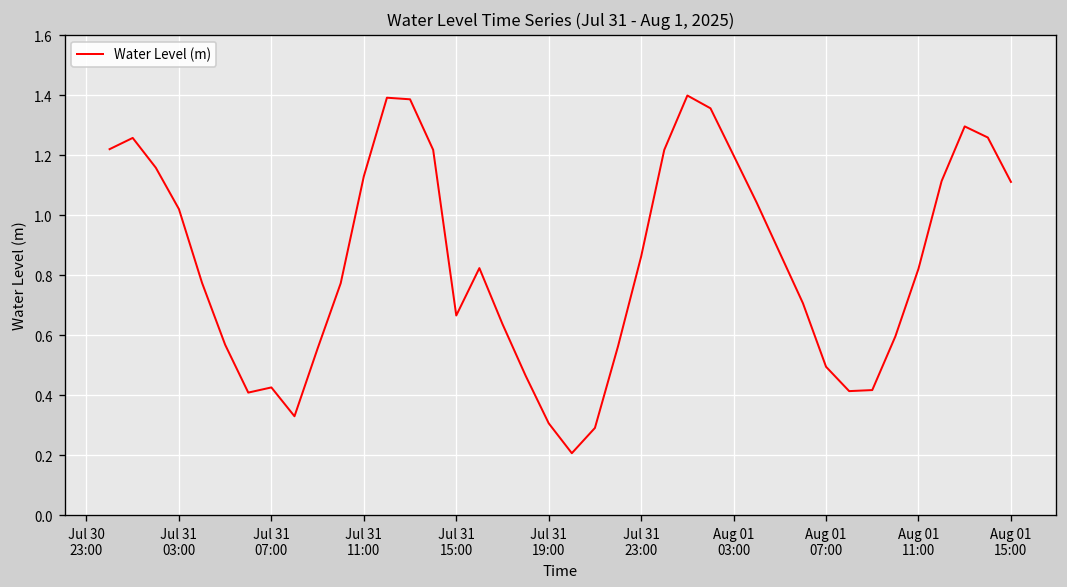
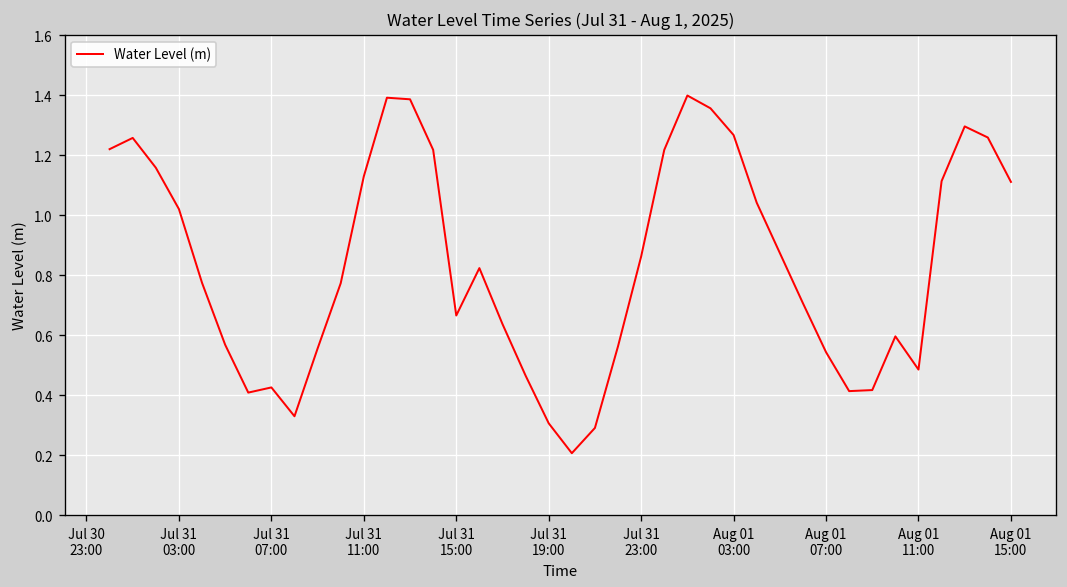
Aug 01 03:00: 1.20 -> 1.27
Aug 01 07:00: 0.49 -> 0.54
Aug 01 11:00: 0.82 -> 0.49
